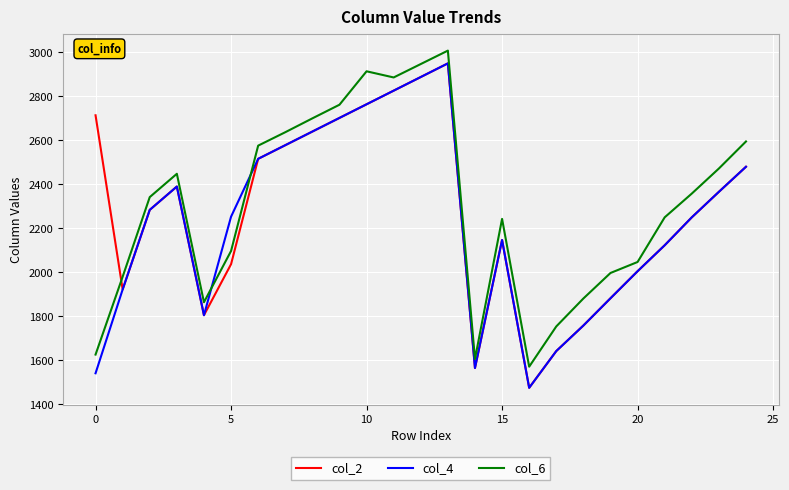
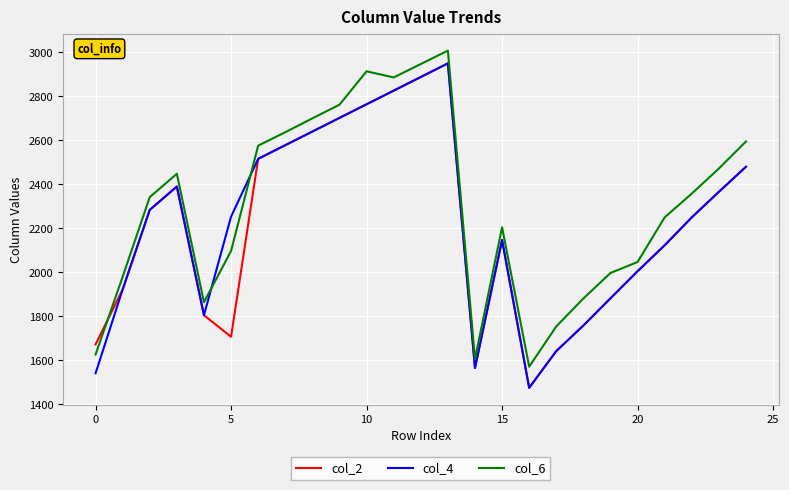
col_2, 0: 2710 -> 1670
col_2, 5: 2040 -> 1710
col_6, 15: 2240 -> 2210
